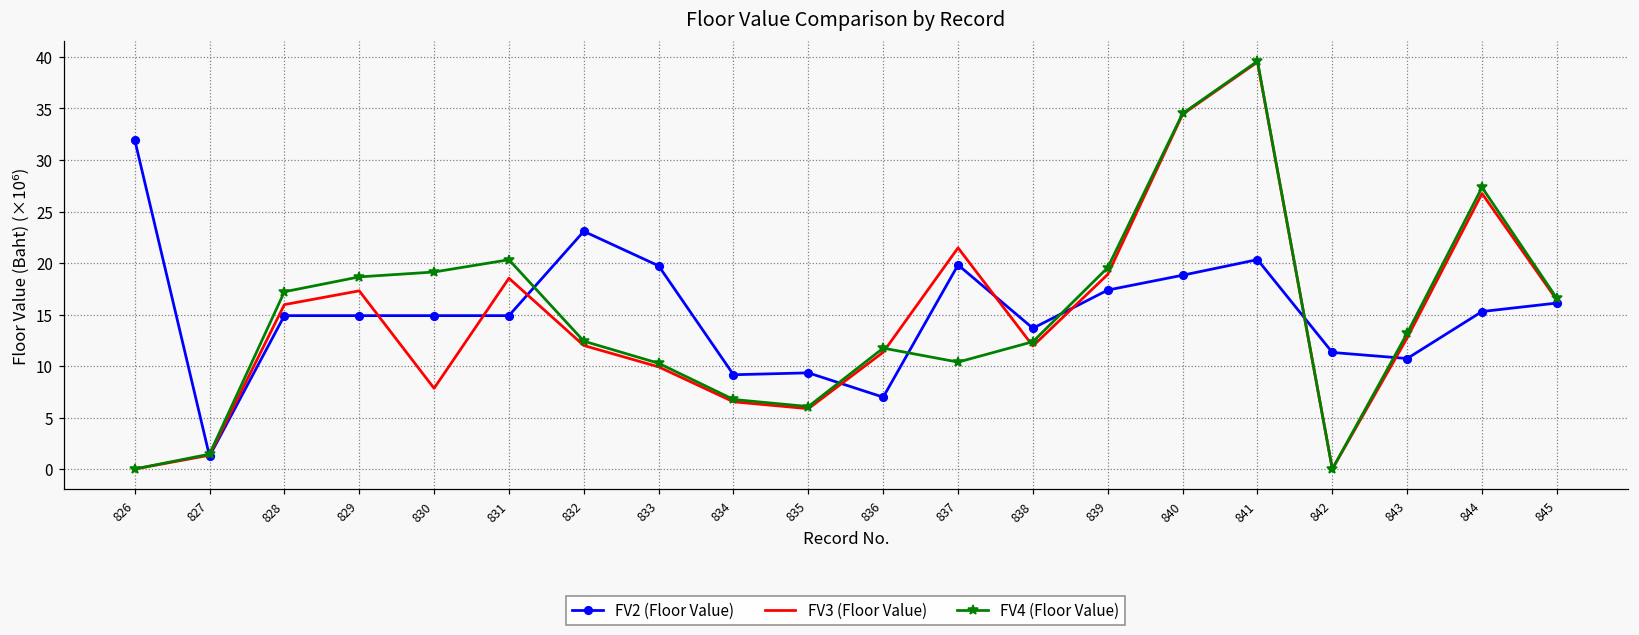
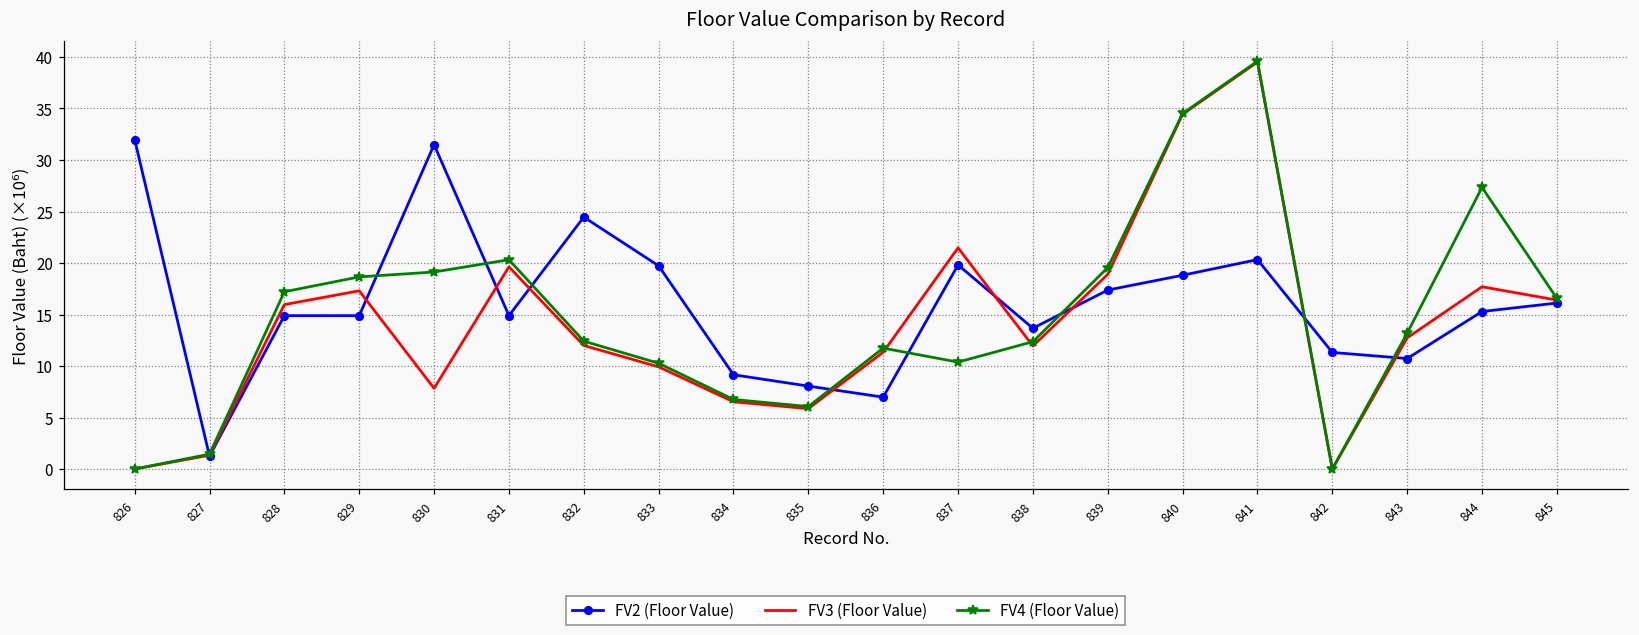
FV2 (Floor Value), 830: 15 -> 31
FV3 (Floor Value), 831: 19 -> 20
FV2 (Floor Value), 832: 23 -> 24
FV2 (Floor Value), 835: 9 -> 8
FV3 (Floor Value), 844: 27 -> 18
